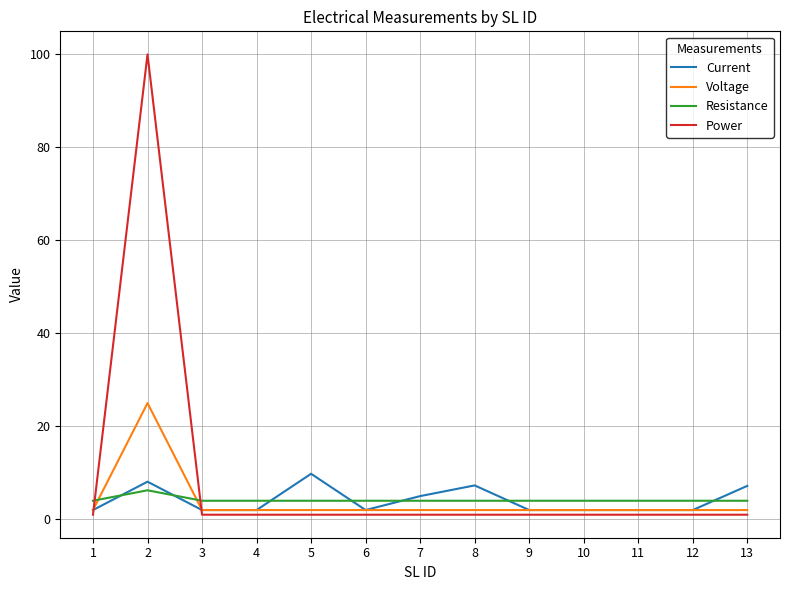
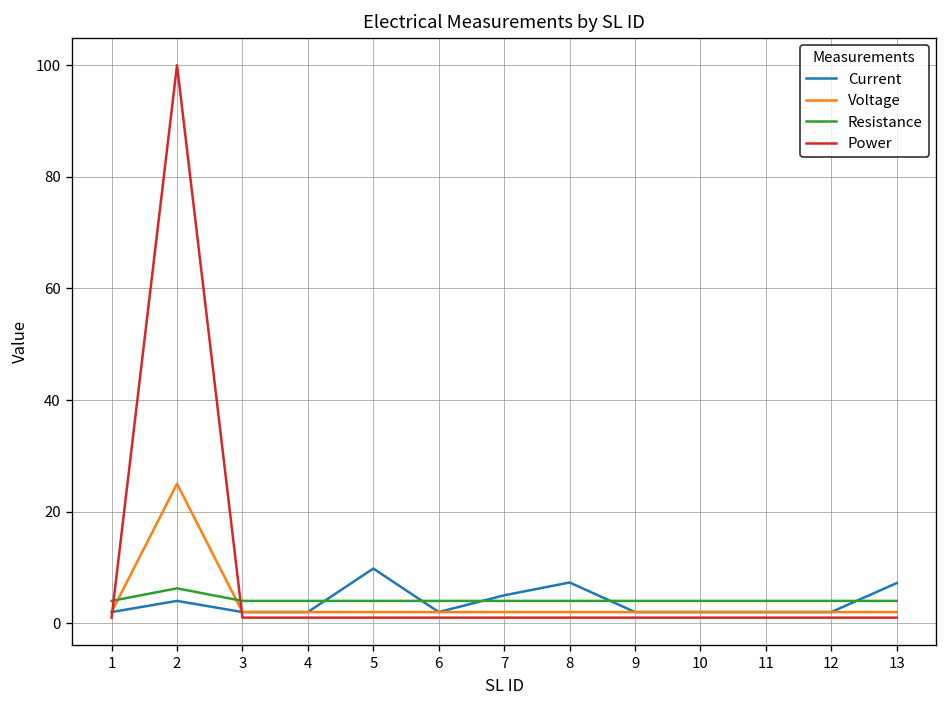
Current, 2: 8 -> 4
